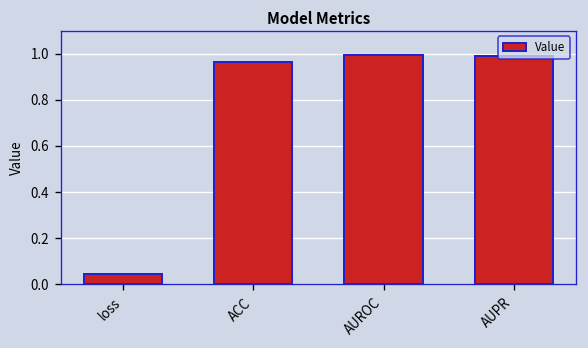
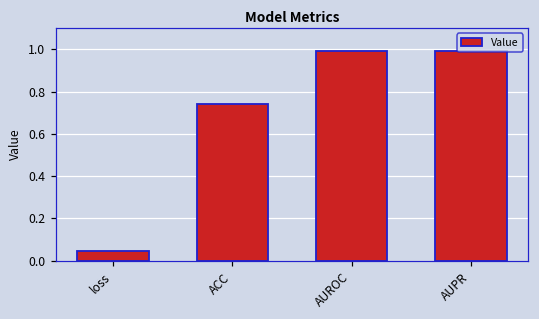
ACC: 0.96 -> 0.74
